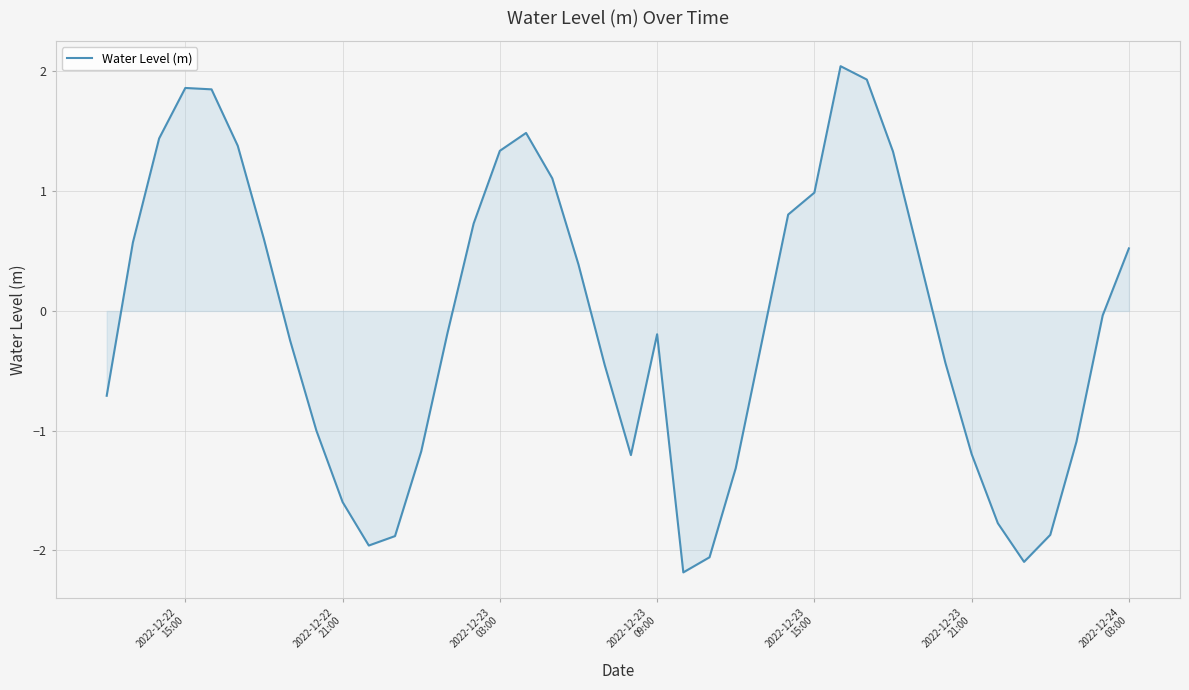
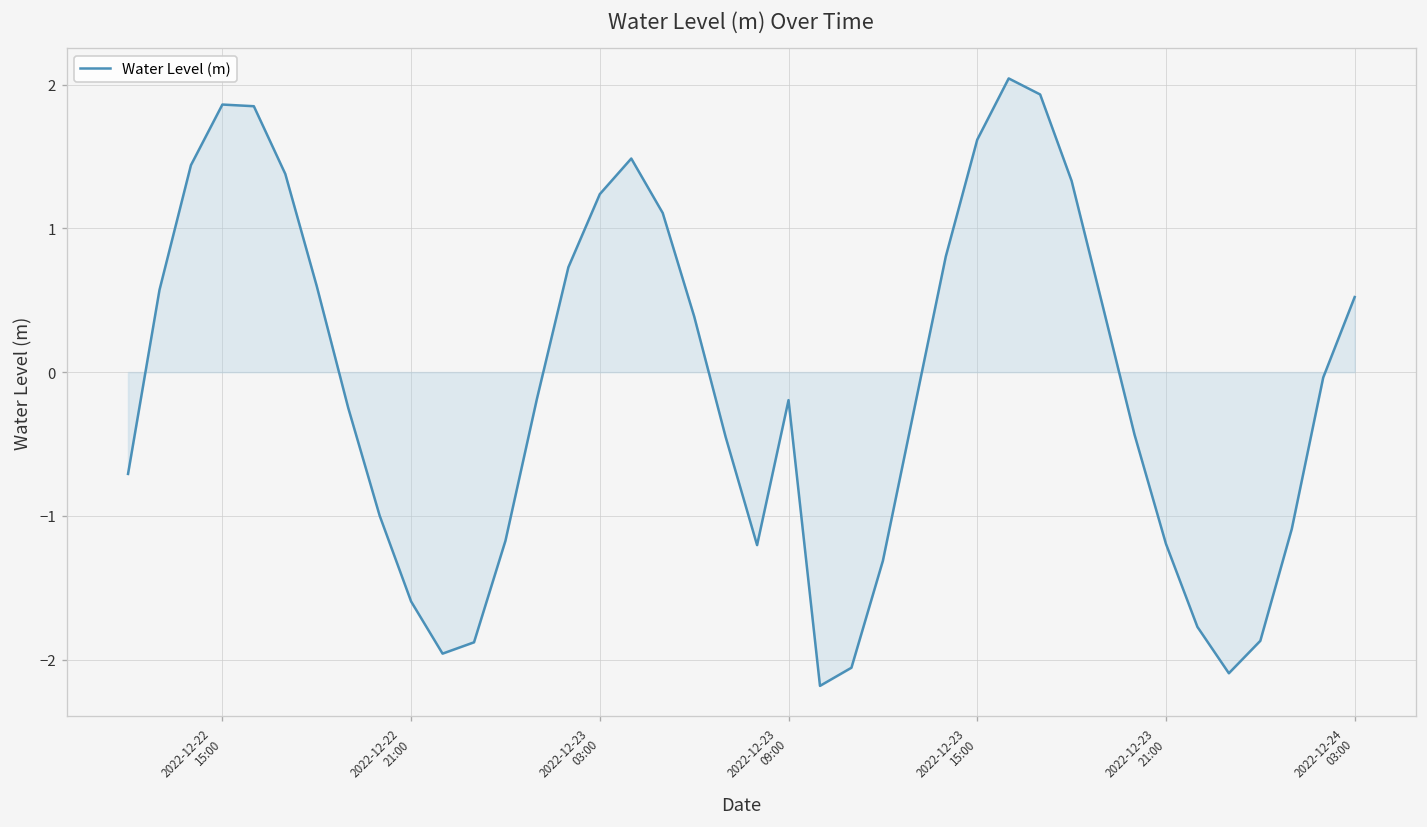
Water Level (m), 2022-12-23 03:00: 1.34 -> 1.24
Water Level (m), 2022-12-23 15:00: 0.99 -> 1.62
